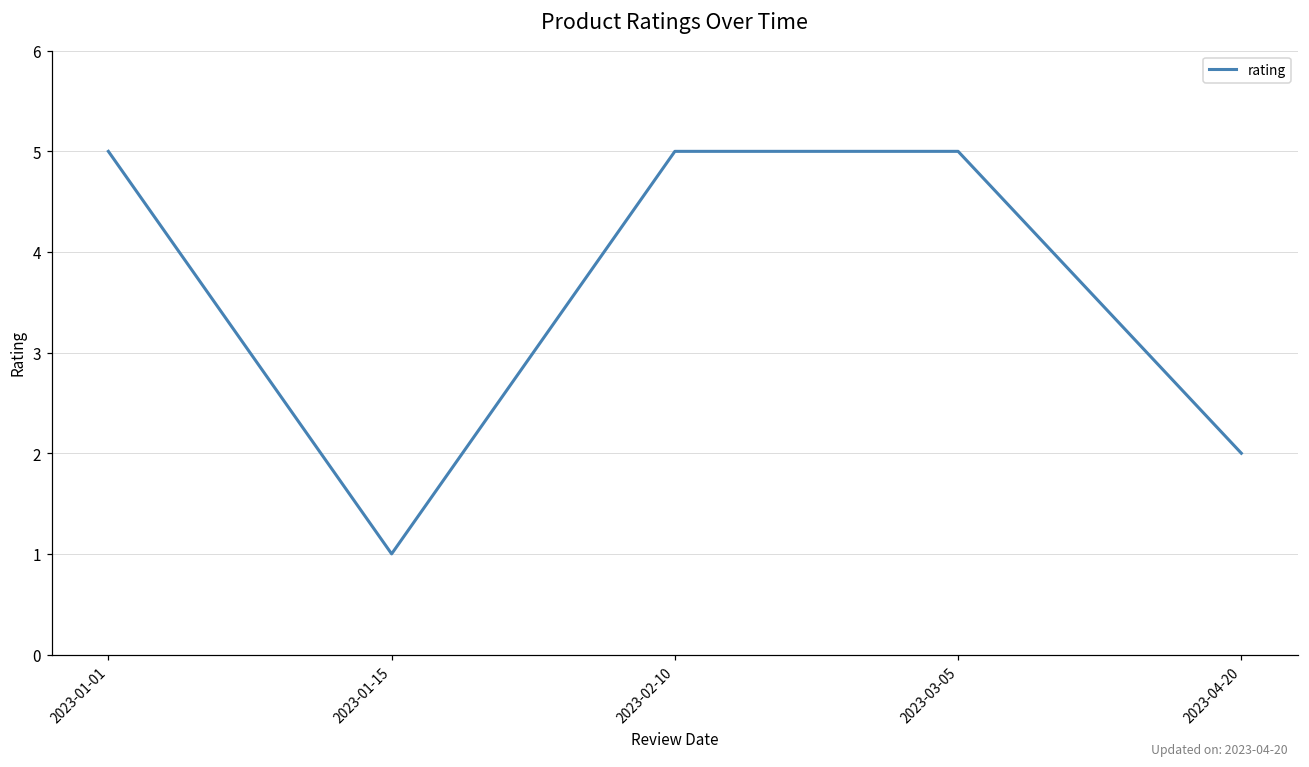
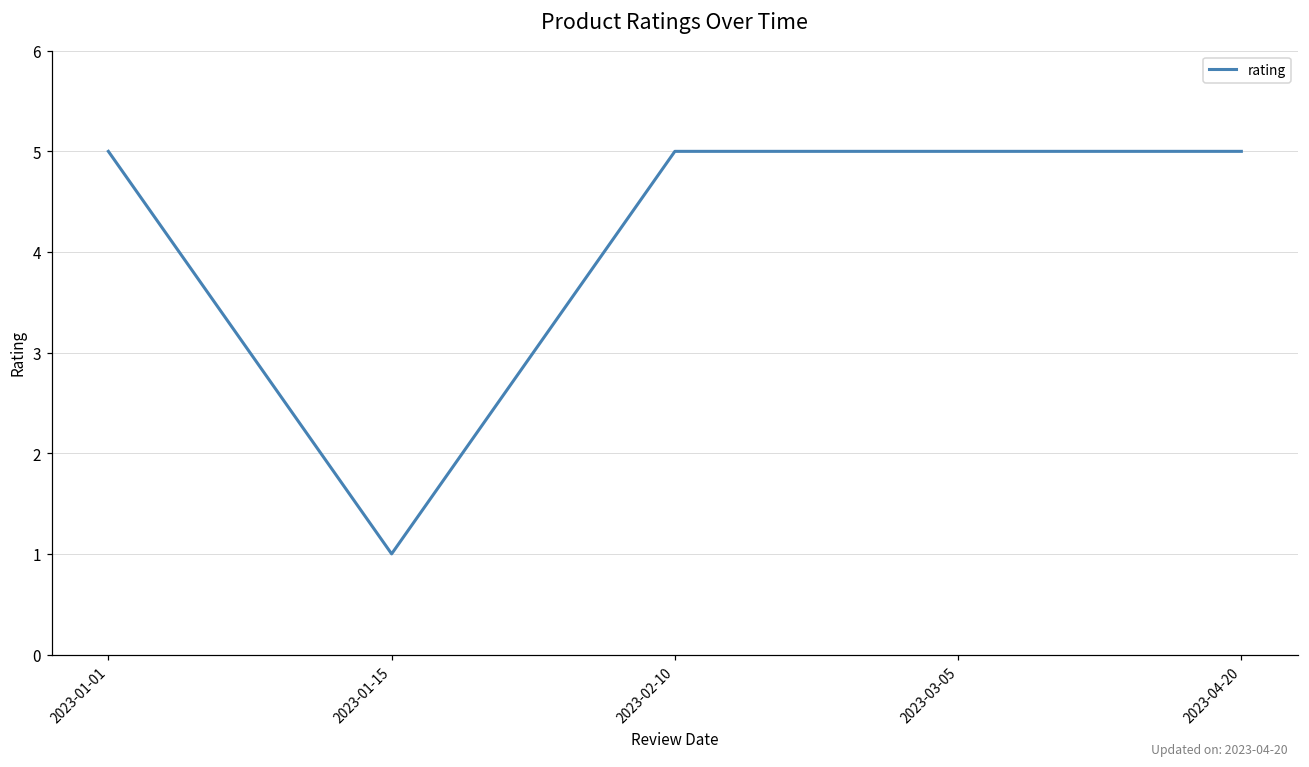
2023-04-20: 2 -> 5
